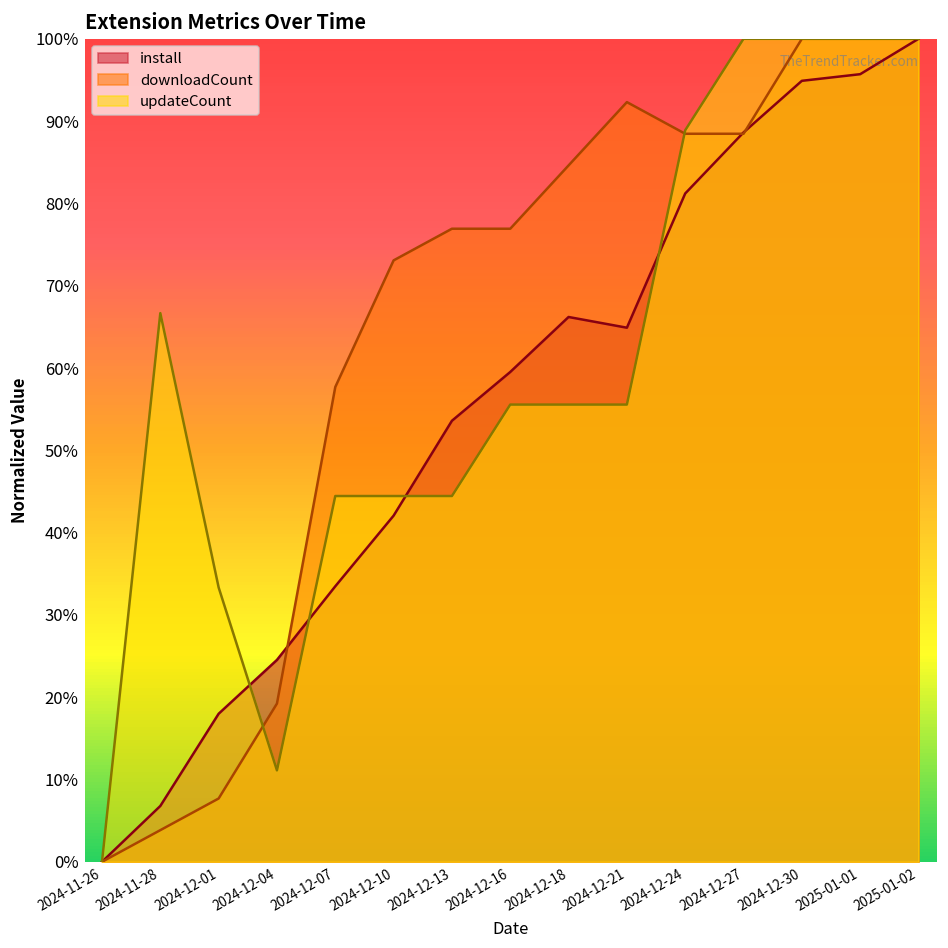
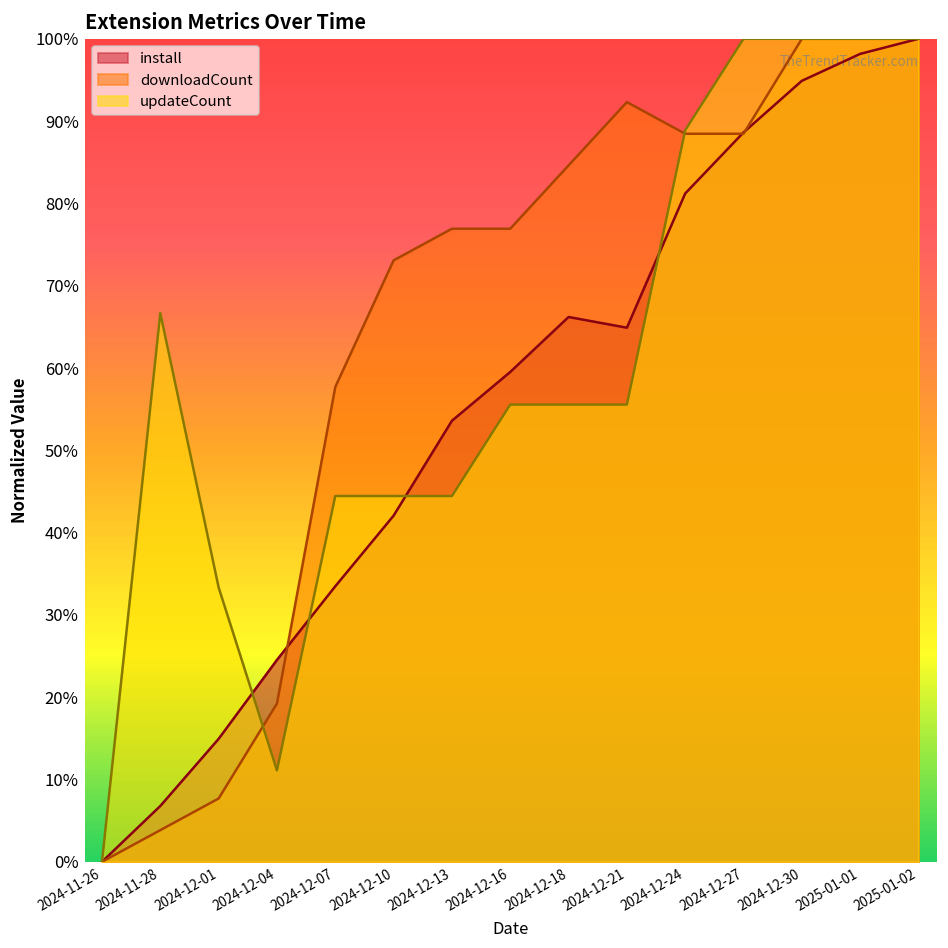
install, 2024-12-01: 18% -> 15%
install, 2025-01-01: 96% -> 98%
